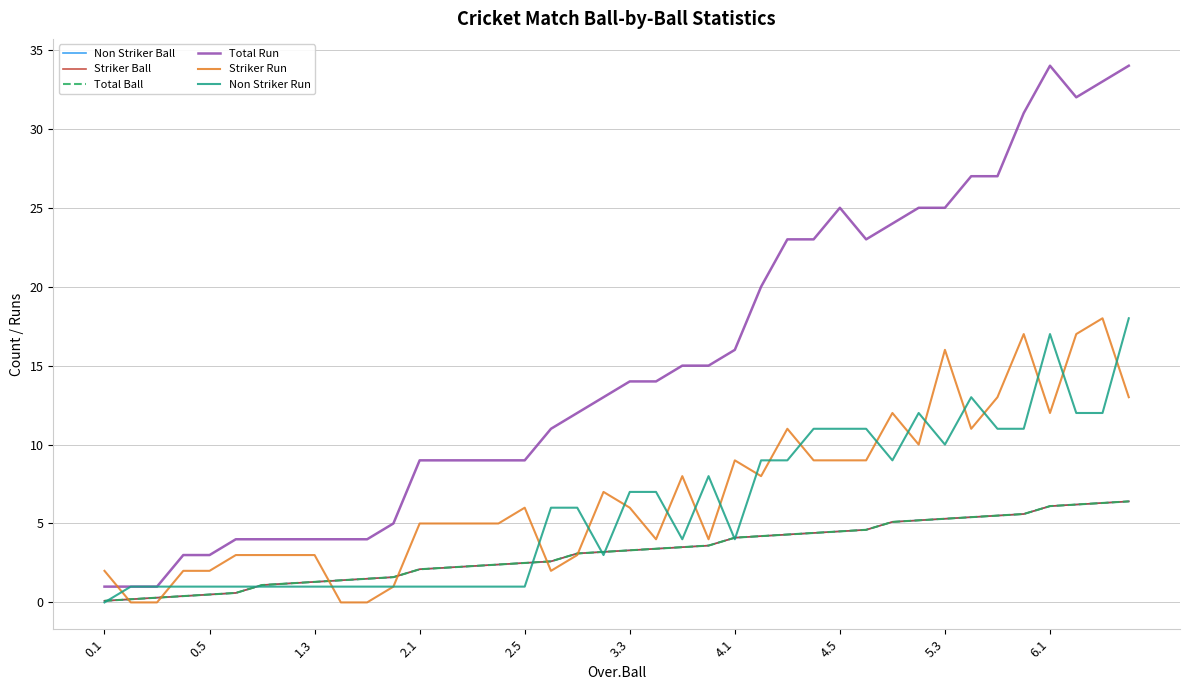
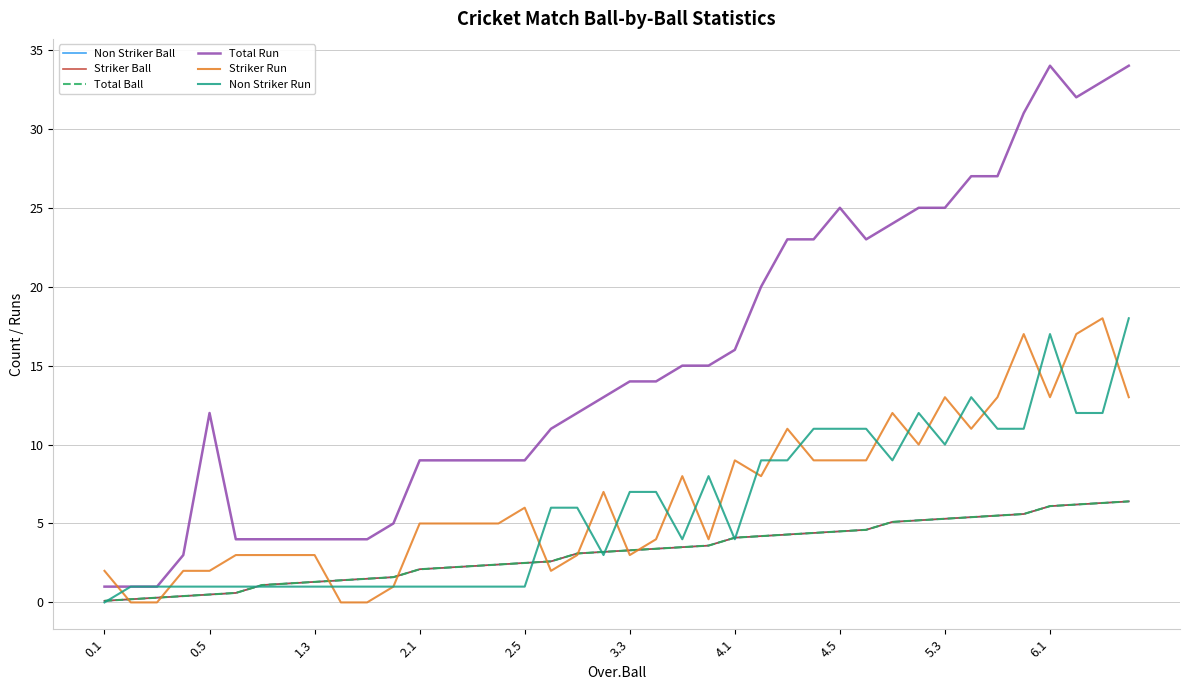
Total Run, 0.5: 3 -> 12
Striker Run, 3.3: 6 -> 3
Striker Run, 5.3: 16 -> 13
Striker Run, 6.1: 12 -> 13
